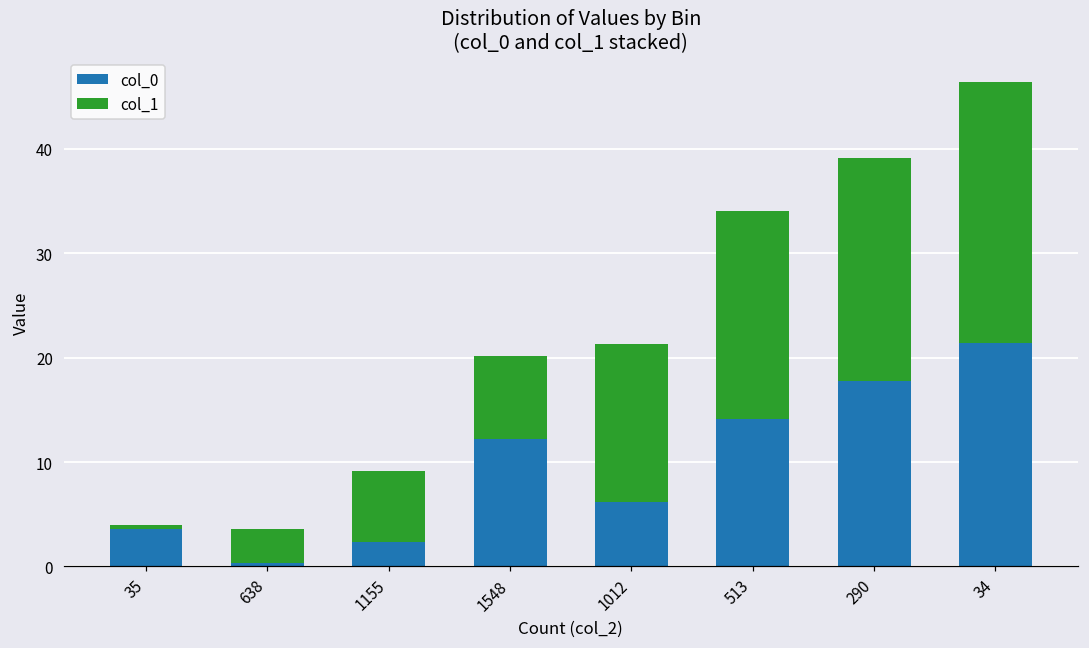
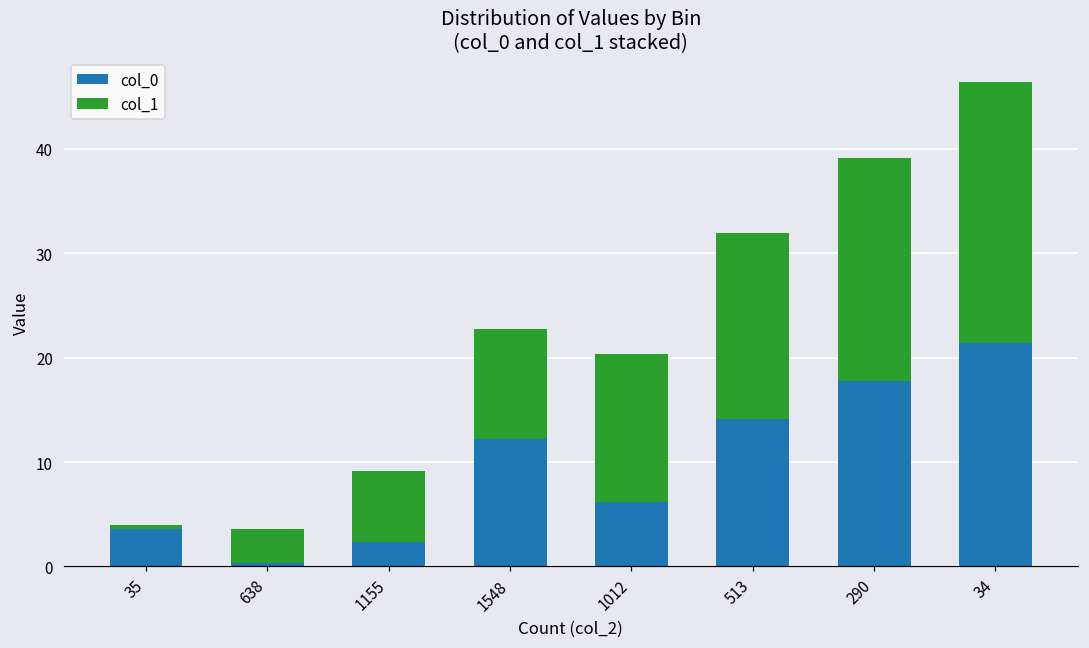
col_1, 1548: 8 -> 11
col_1, 1012: 15 -> 14
col_1, 513: 20 -> 18
